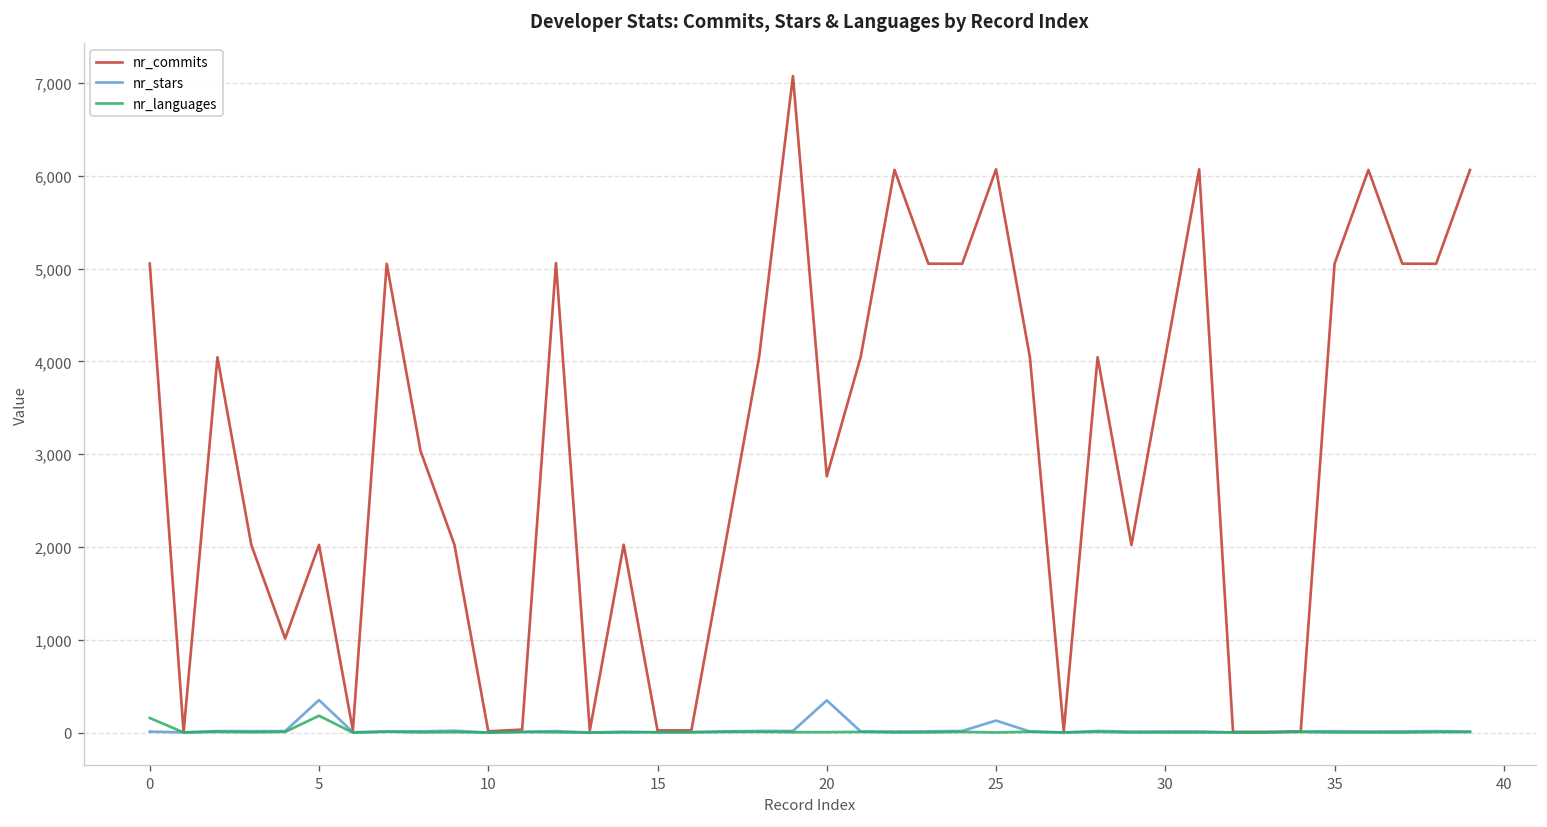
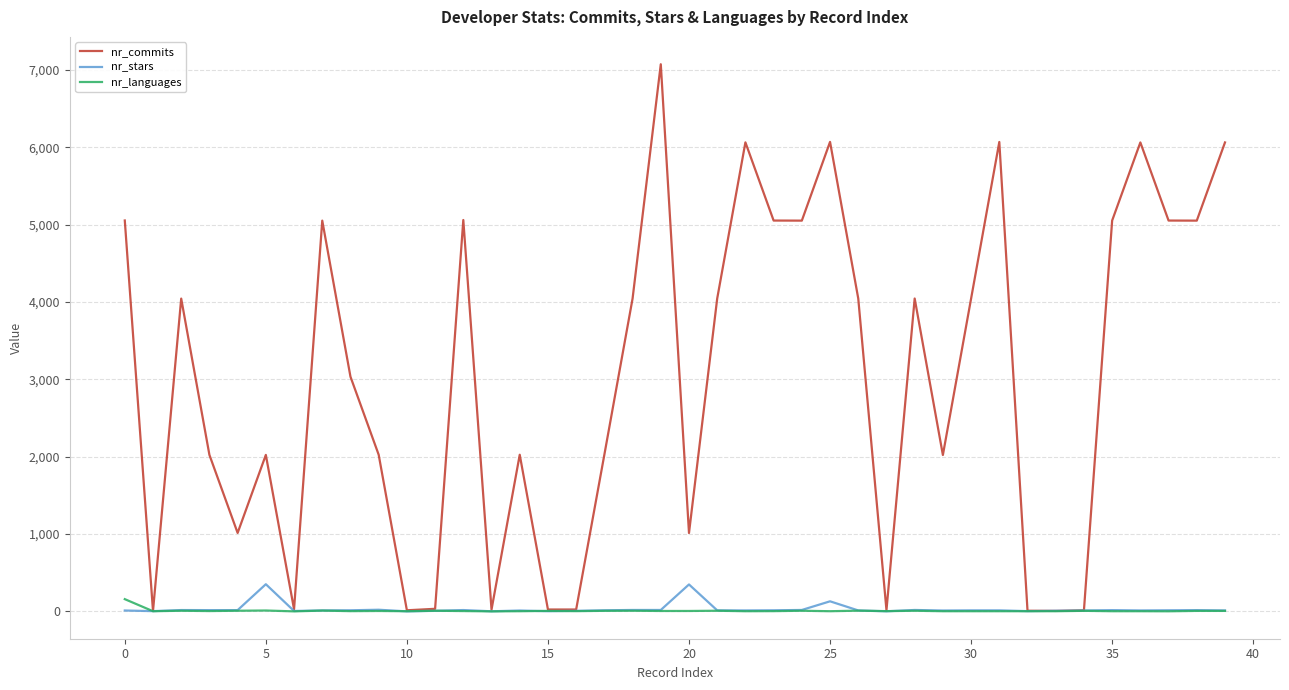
nr_languages, 5: 200 -> 0
nr_commits, 20: 2,800 -> 1,000
